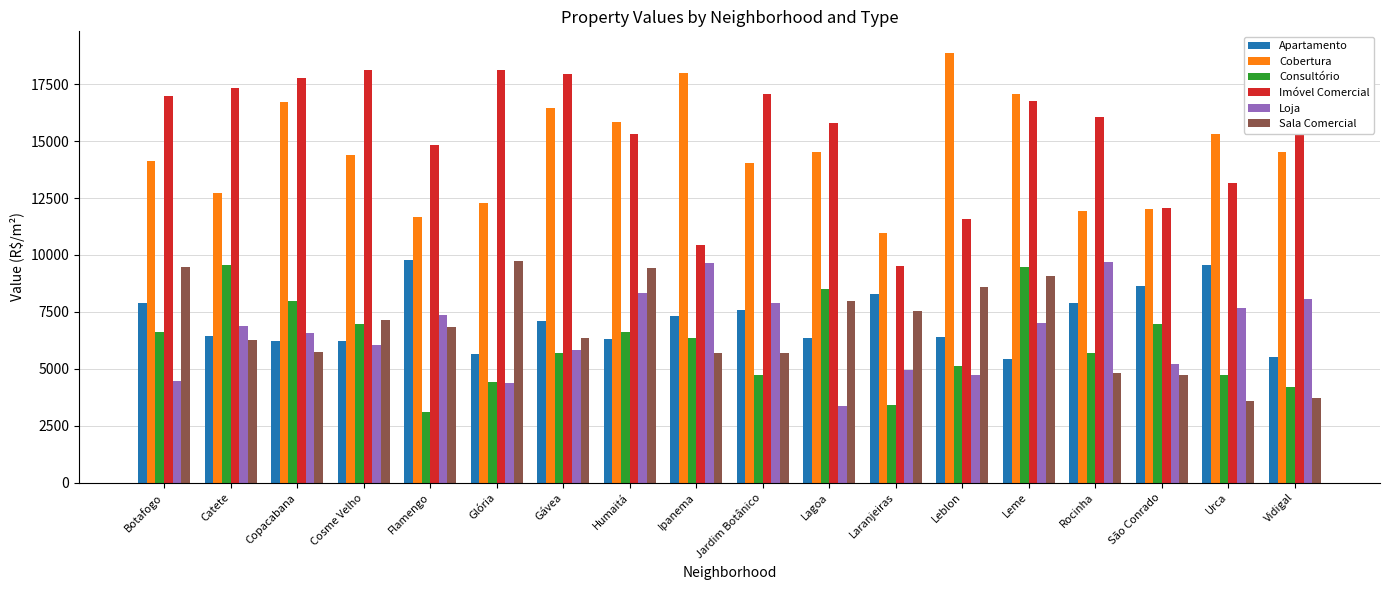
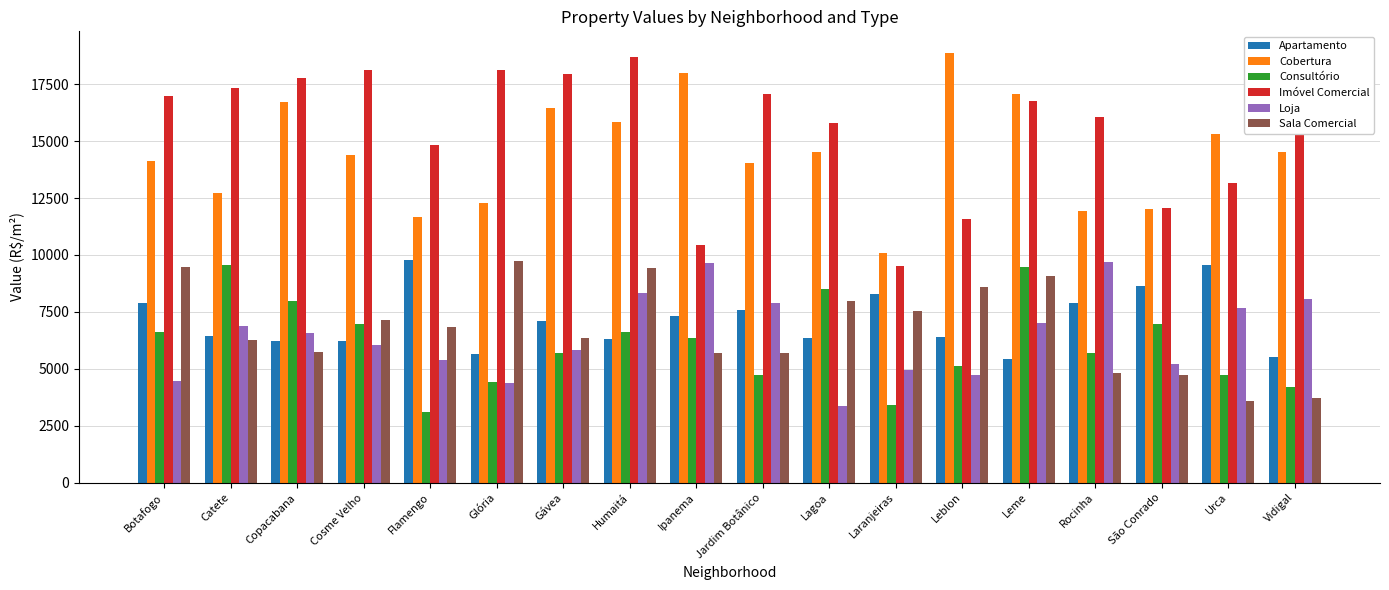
Loja, Flamengo: 7300 -> 5400
Imóvel Comercial, Humaitá: 15300 -> 18700
Cobertura, Laranjeiras: 11000 -> 10100
